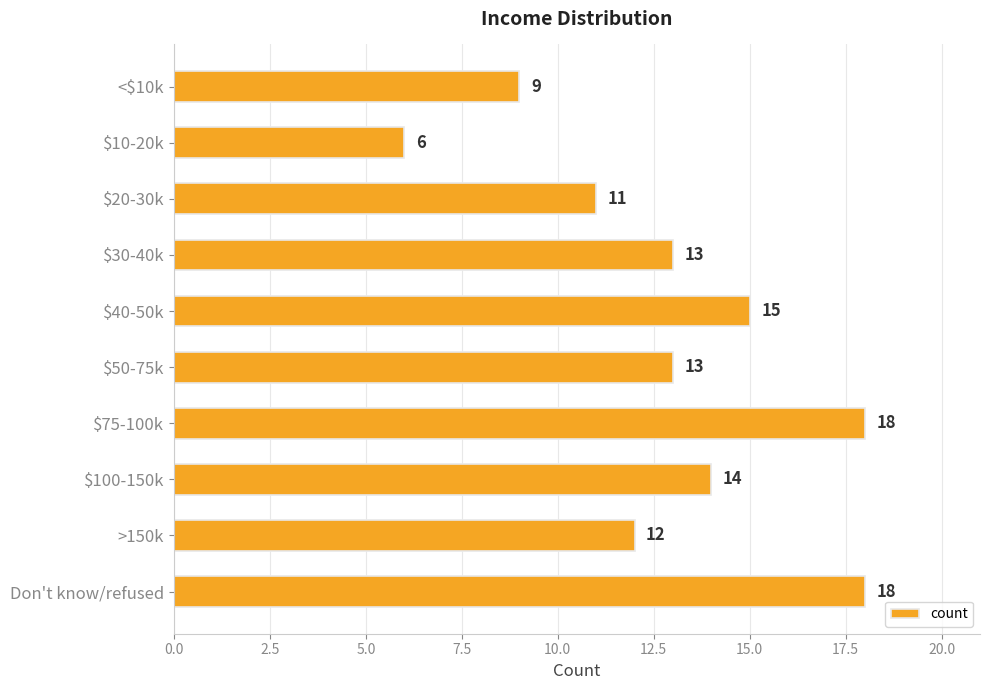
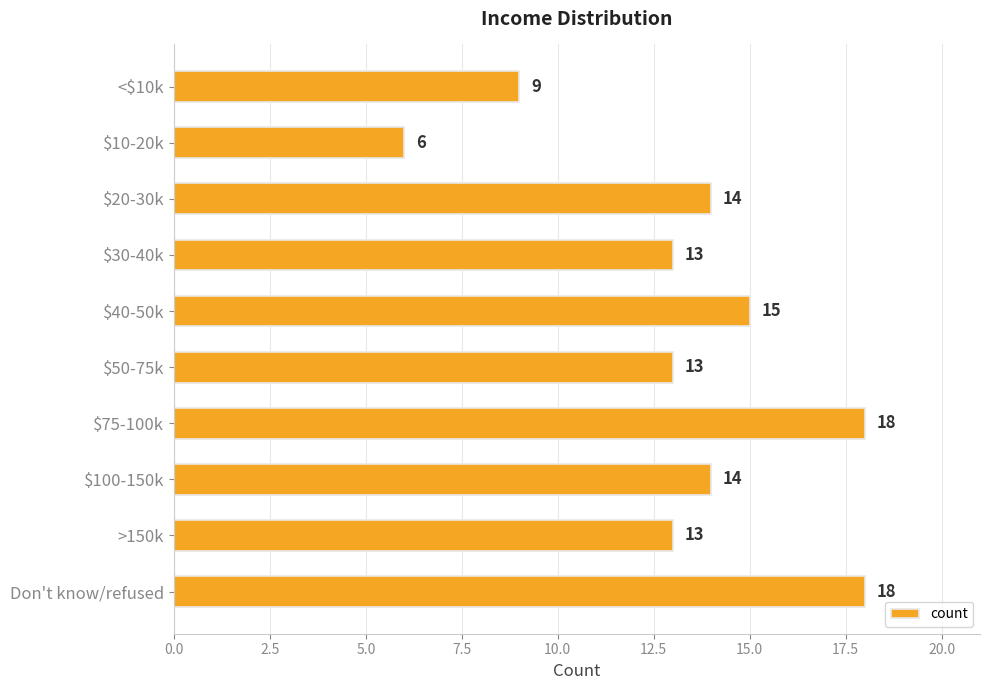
$20-30k: 11 -> 14
>150k: 12 -> 13
